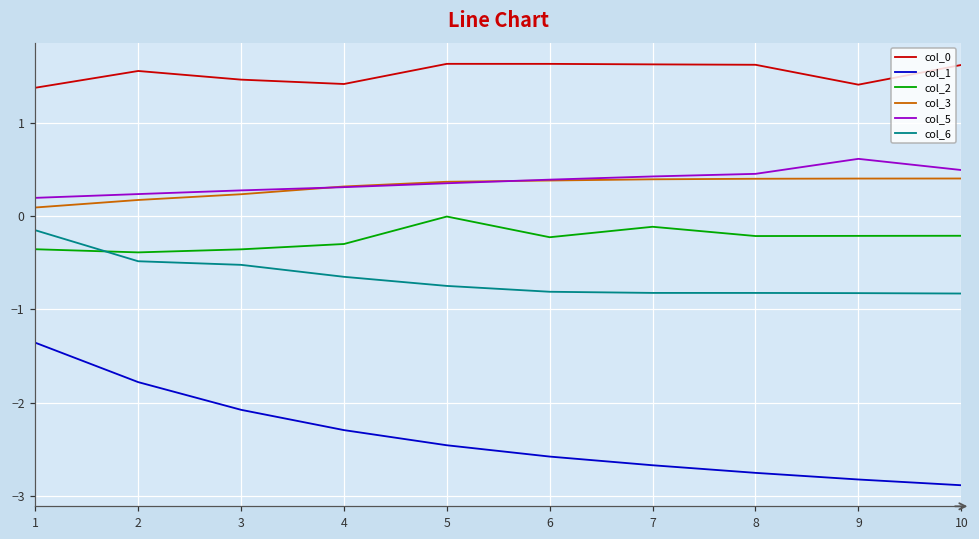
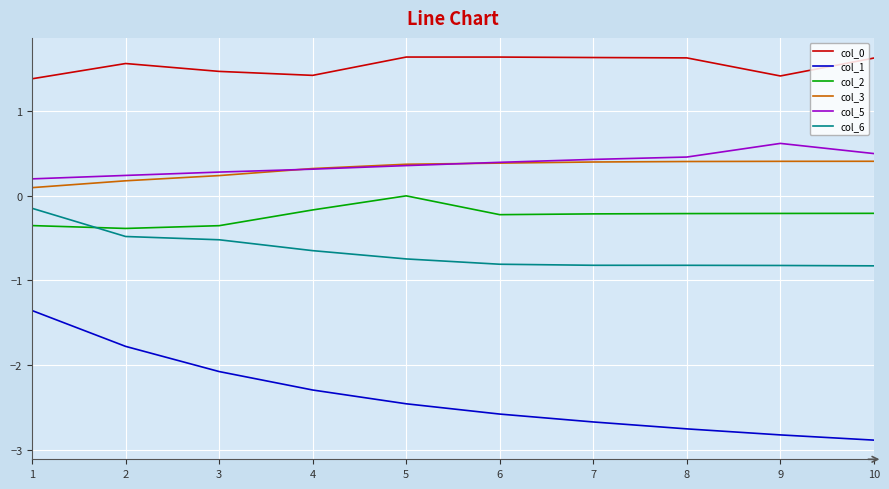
col_2, 4: -0.3 -> -0.2
col_2, 7: -0.1 -> -0.2
